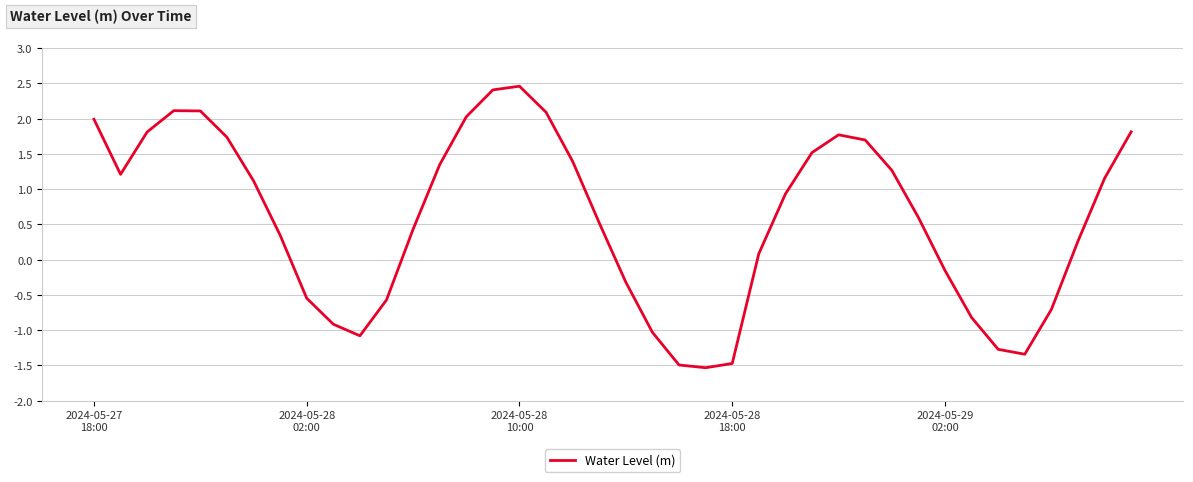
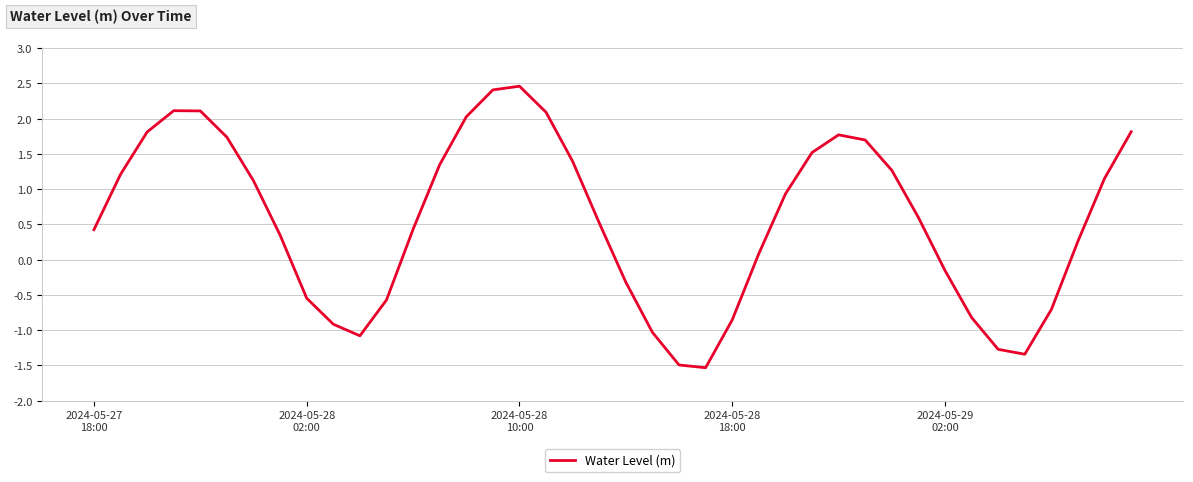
2024-05-27 18:00: 2.0 -> 0.4
2024-05-28 18:00: -1.5 -> -0.9
